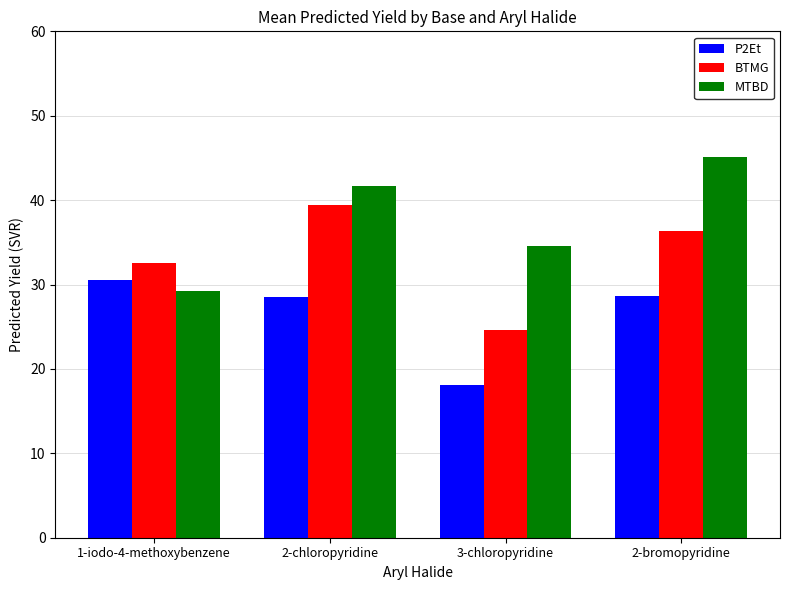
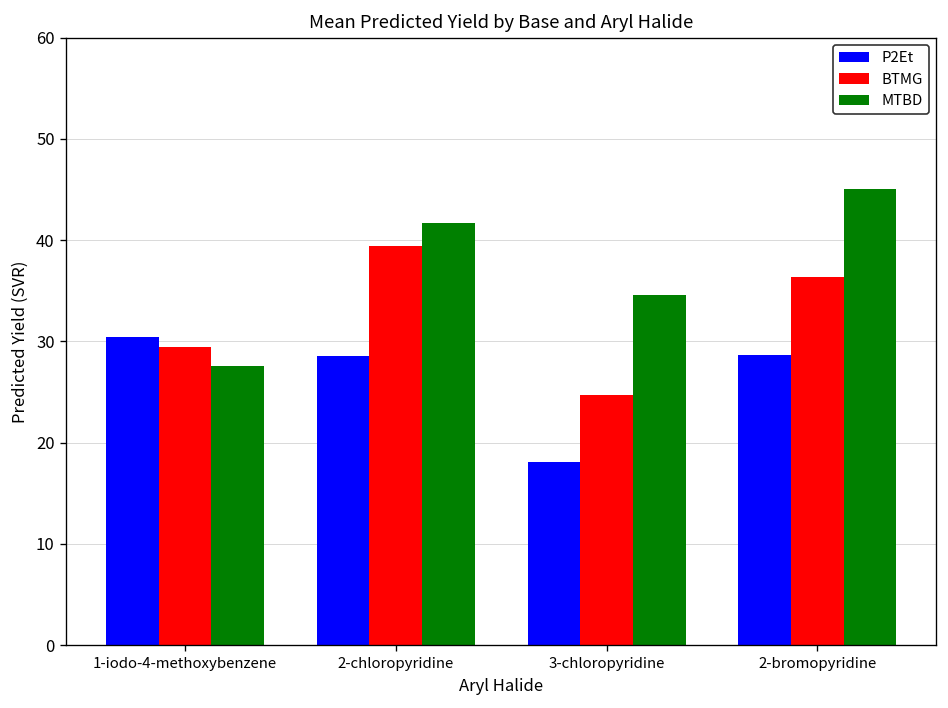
BTMG, 1-iodo-4-methoxybenzene: 33 -> 29
MTBD, 1-iodo-4-methoxybenzene: 29 -> 28
